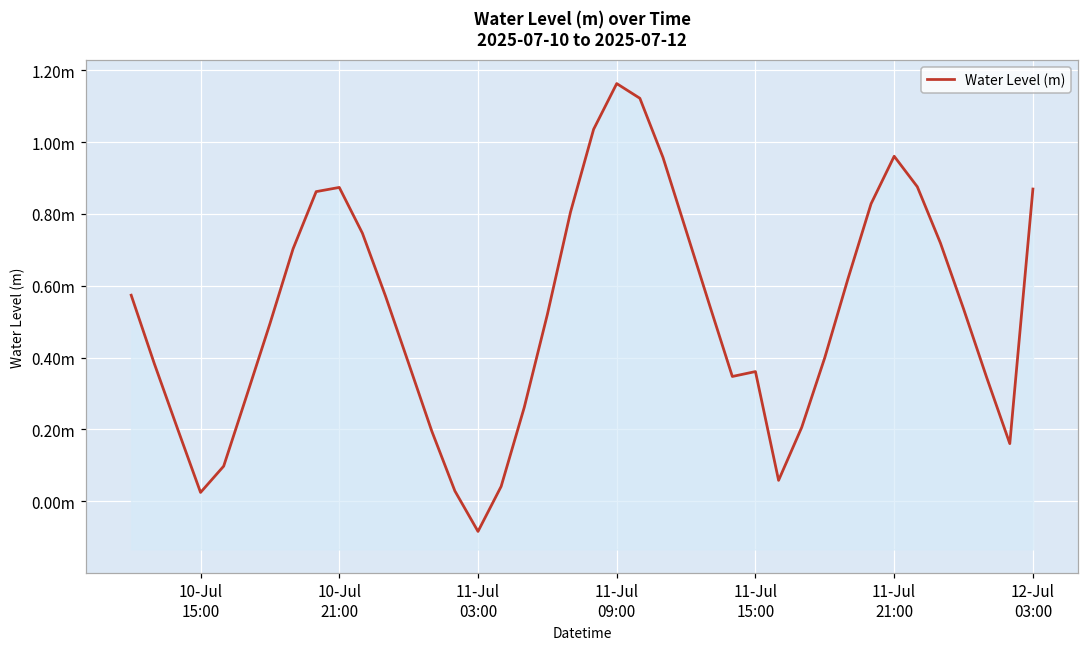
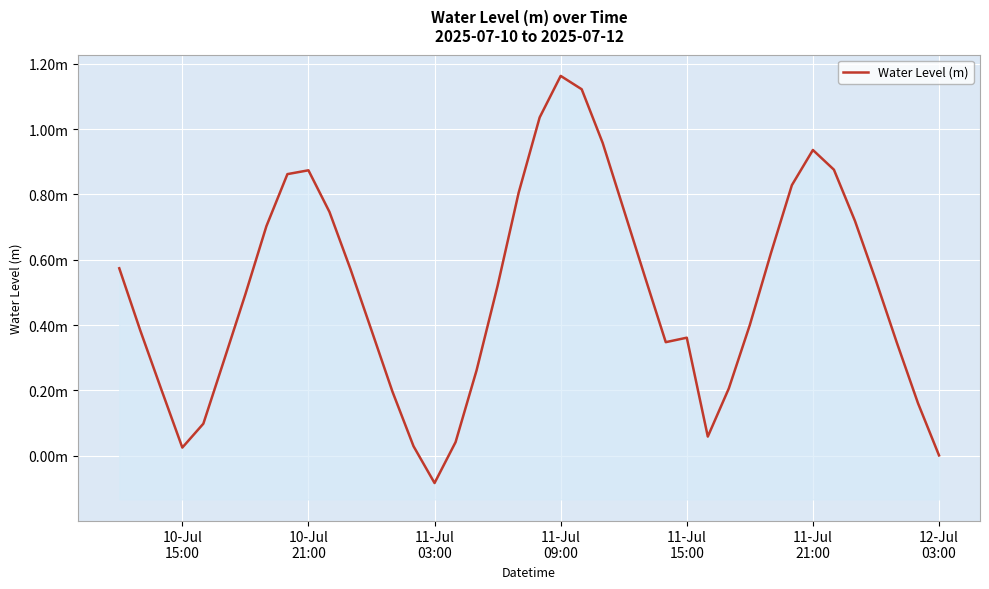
11-Jul 21:00: 0.96m -> 0.94m
12-Jul 03:00: 0.87m -> 0.00m
